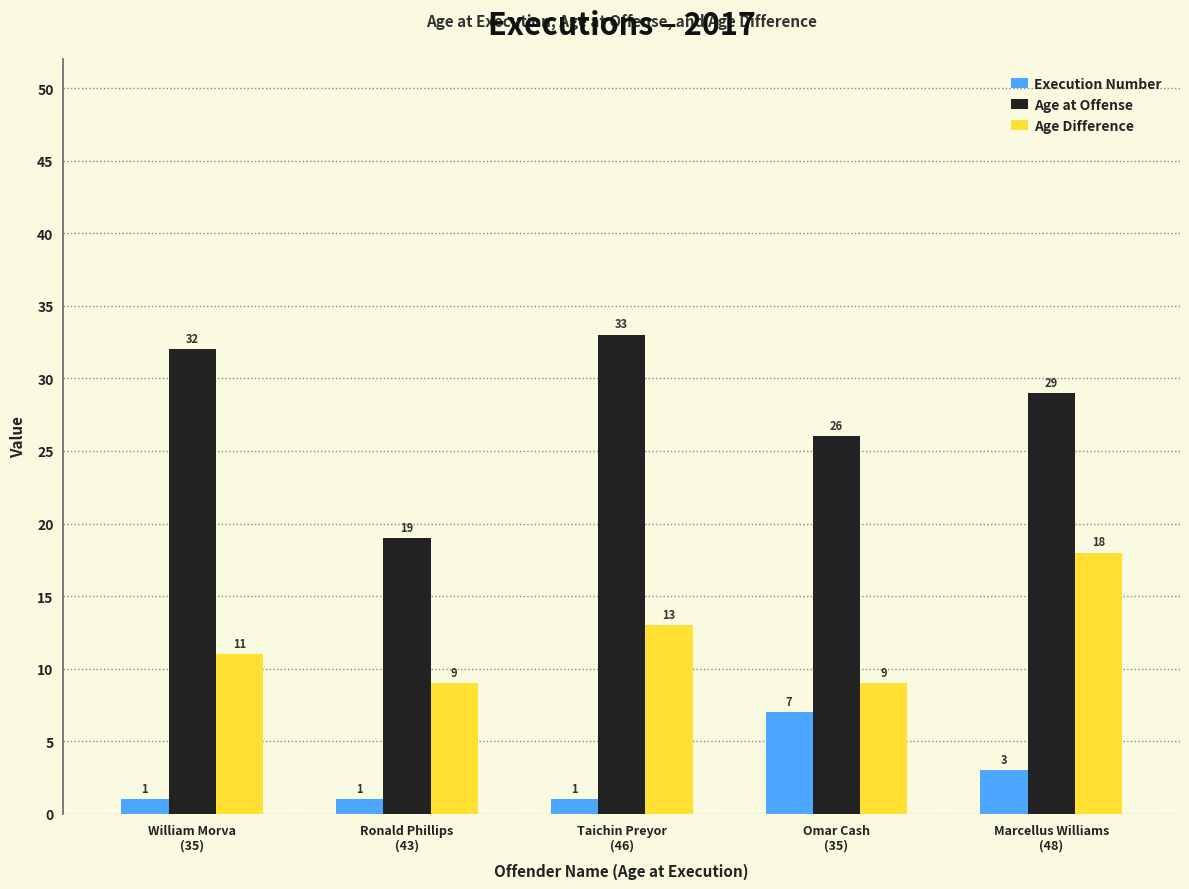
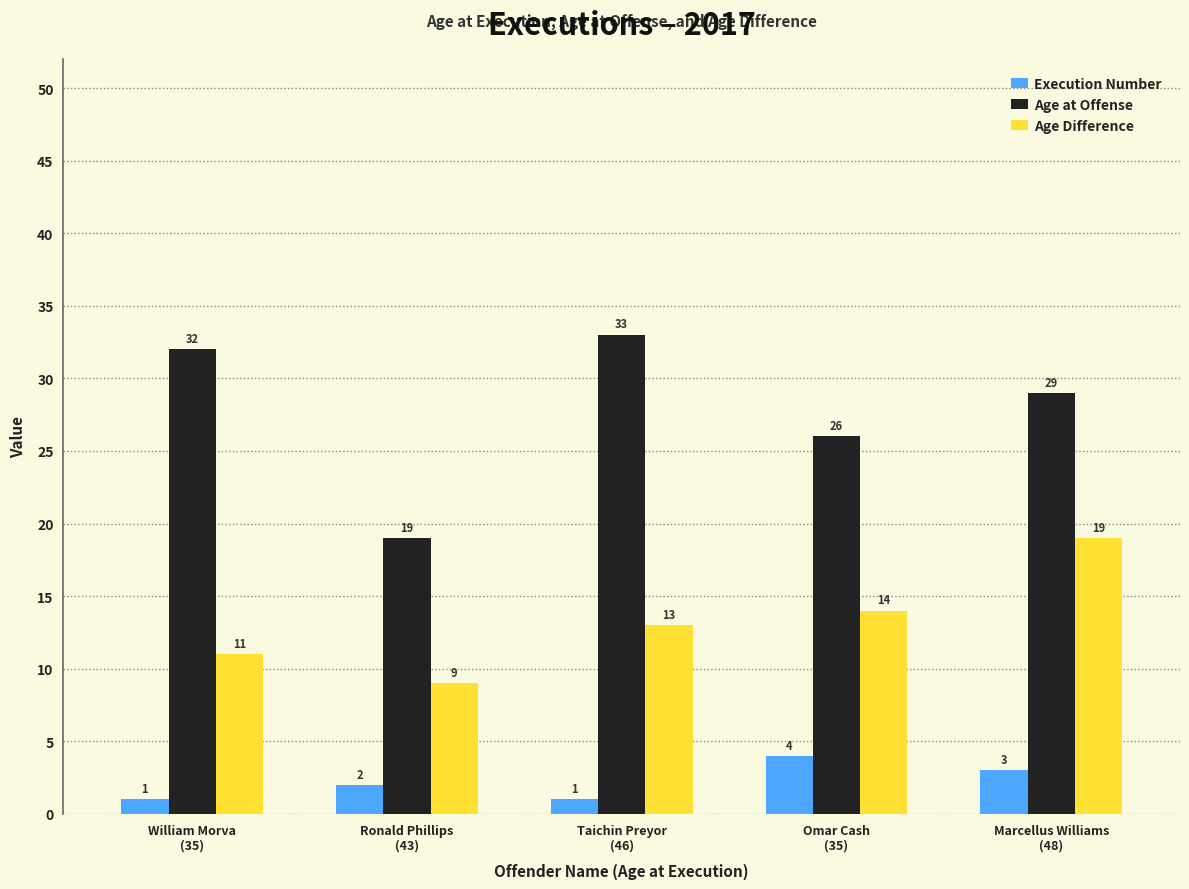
Execution Number, Ronald Phillips (43): 1 -> 2
Execution Number, Omar Cash (35): 7 -> 4
Age Difference, Omar Cash (35): 9 -> 14
Age Difference, Marcellus Williams (48): 18 -> 19
